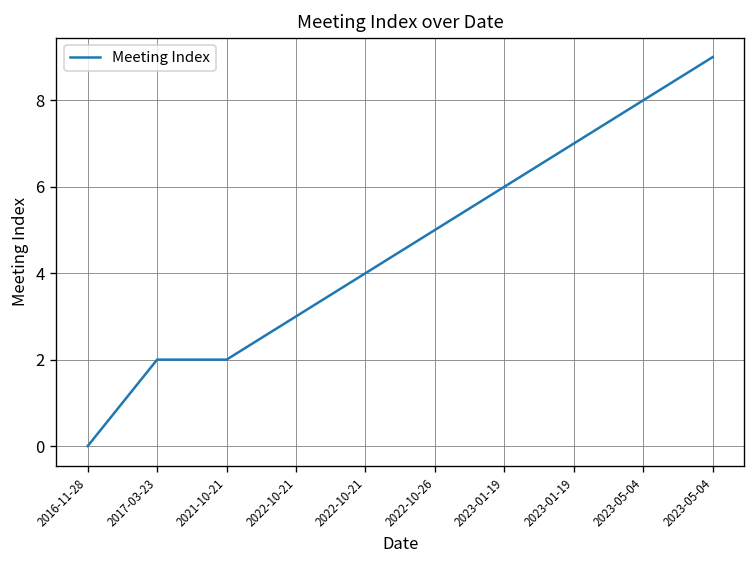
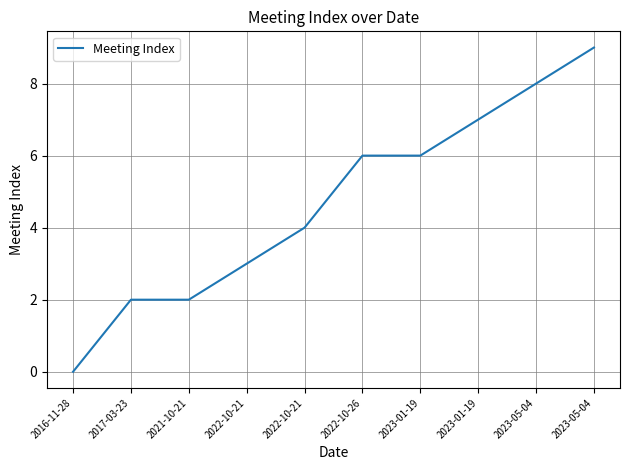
2022-10-26: 5 -> 6
